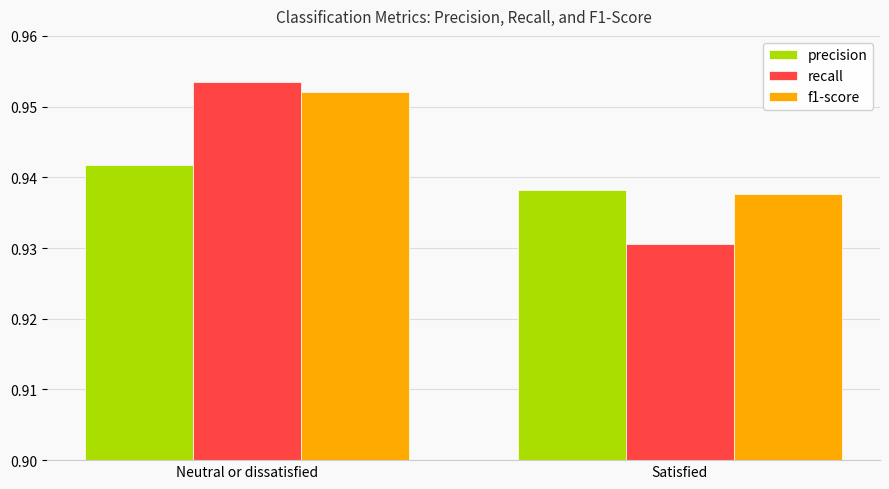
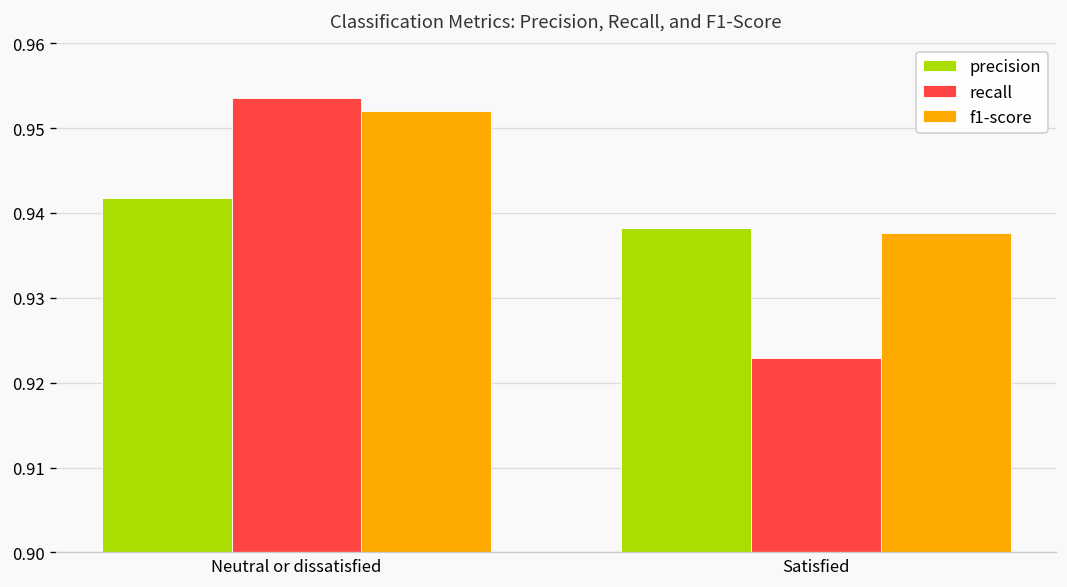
recall, Satisfied: 0.931 -> 0.923
